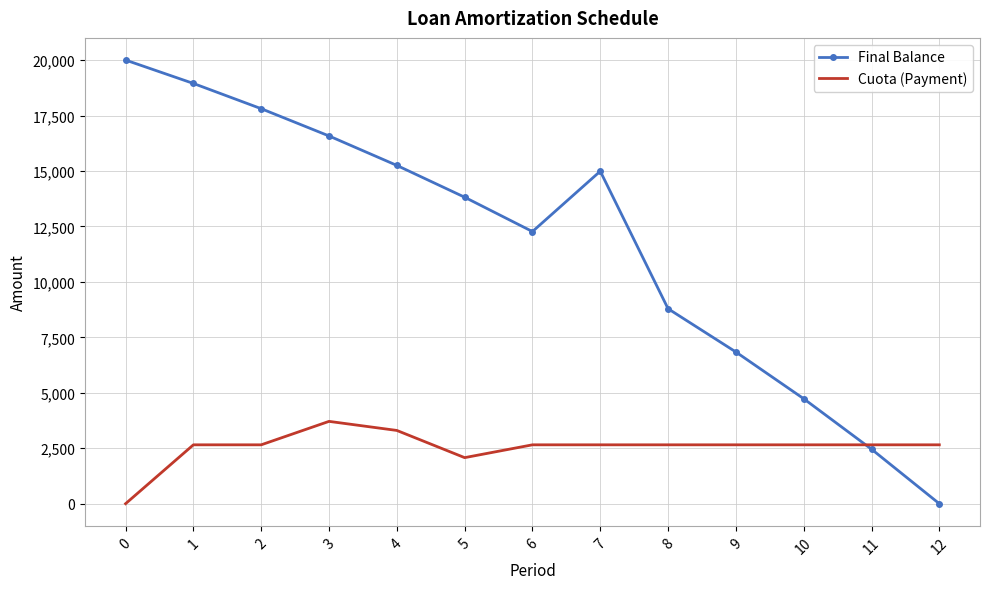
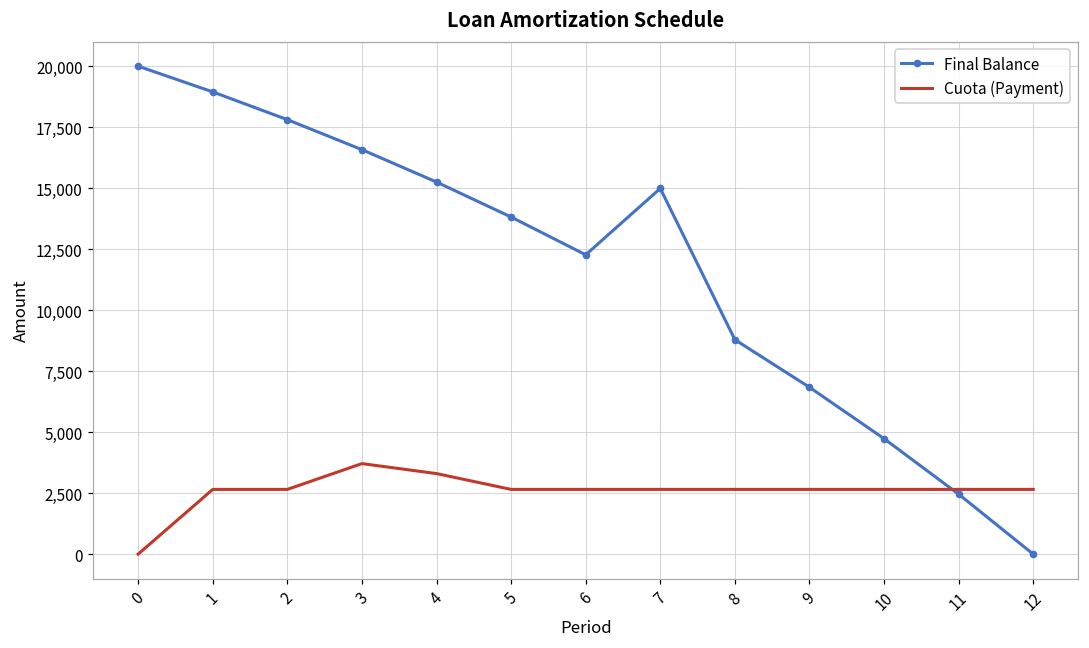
Cuota (Payment), 5: 2,100 -> 2,700
